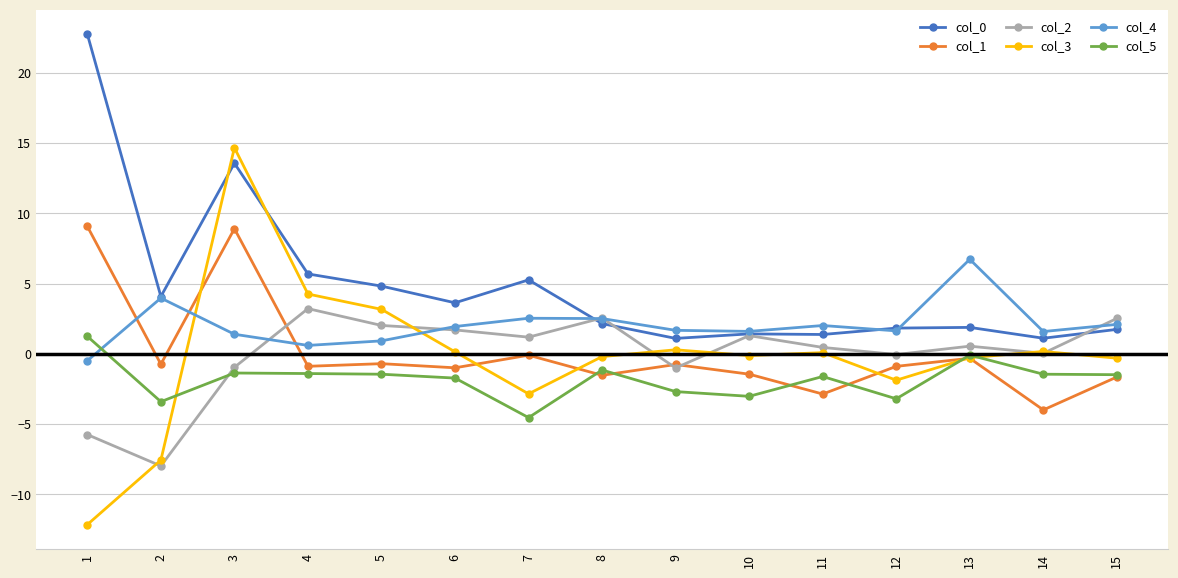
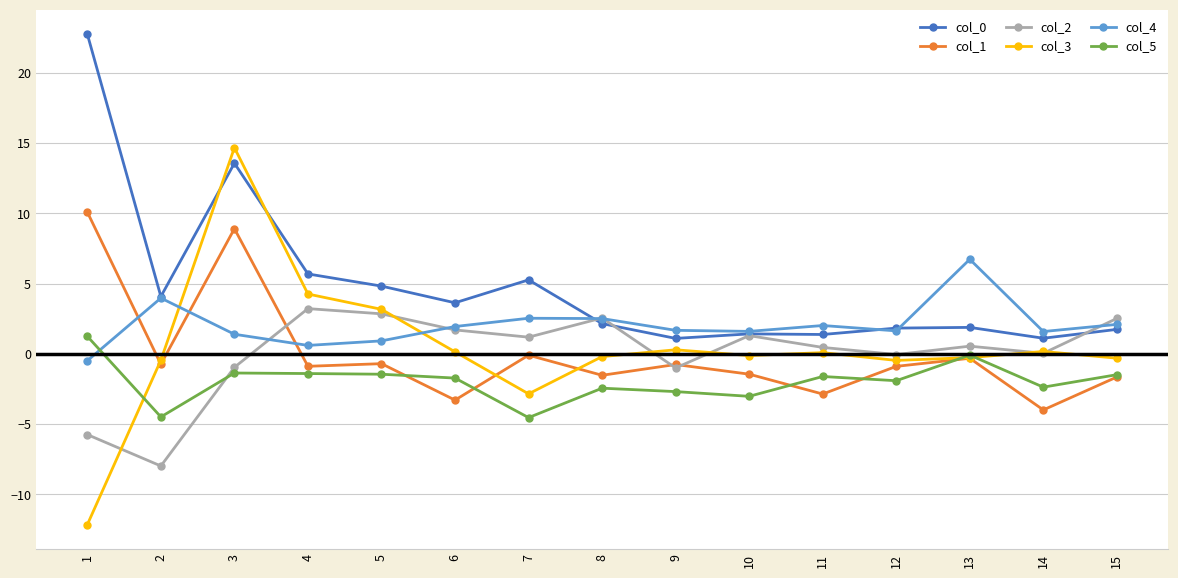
col_1, 1: 9.1 -> 10.1
col_3, 2: -7.6 -> -0.4
col_5, 2: -3.4 -> -4.5
col_2, 5: 2.0 -> 2.8
col_1, 6: -1.0 -> -3.3
col_5, 8: -1.1 -> -2.4
col_3, 12: -1.9 -> -0.5
col_5, 12: -3.2 -> -1.9
col_5, 14: -1.4 -> -2.4
